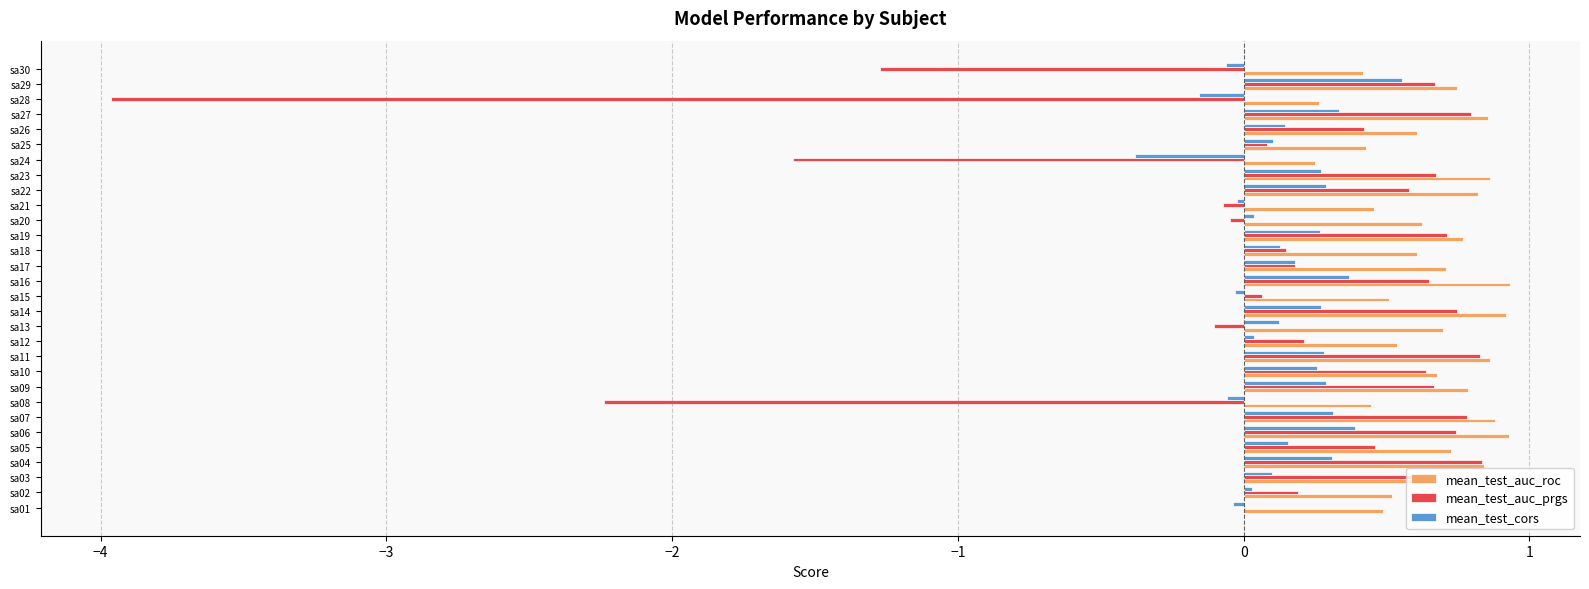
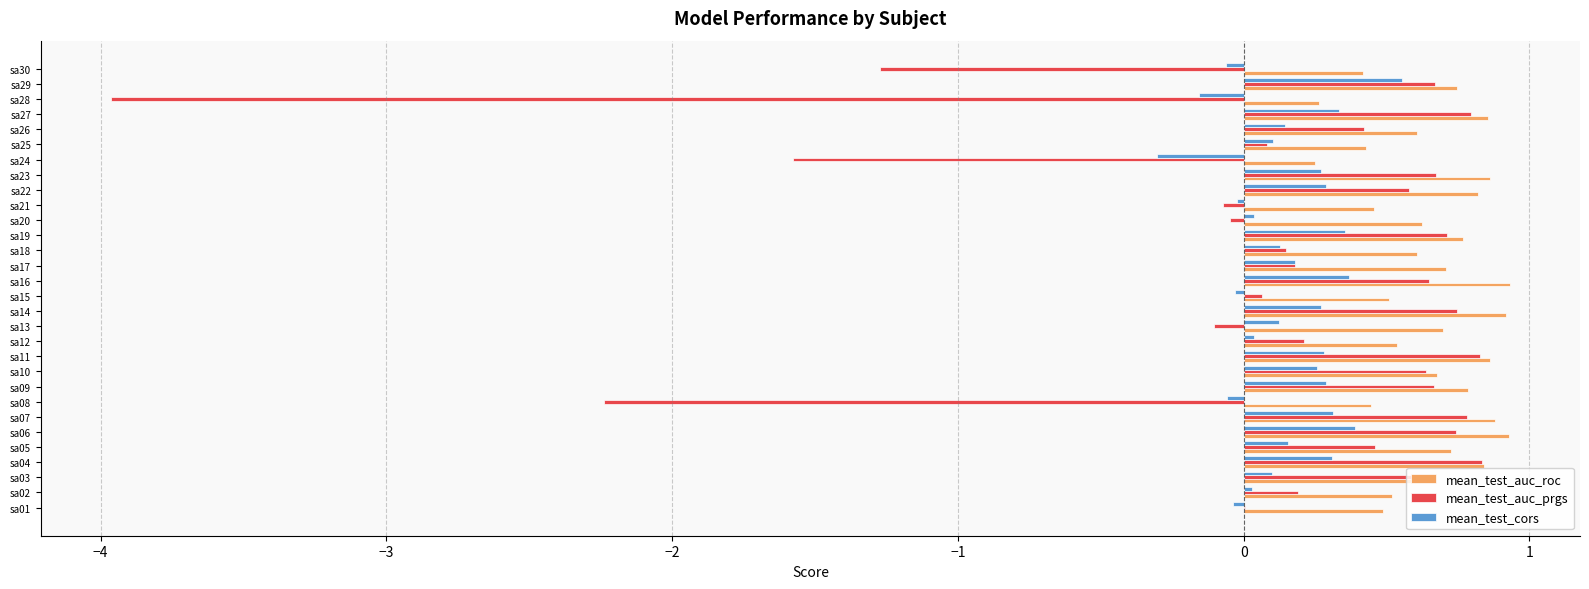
mean_test_cors, sa24: -0.38 -> -0.30
mean_test_cors, sa19: 0.27 -> 0.35
